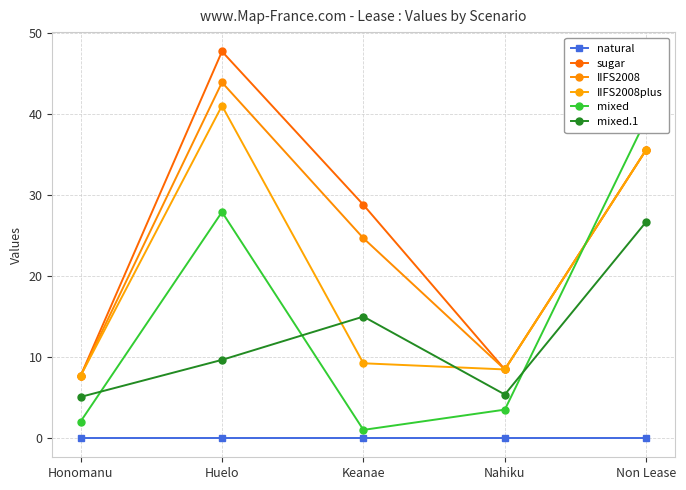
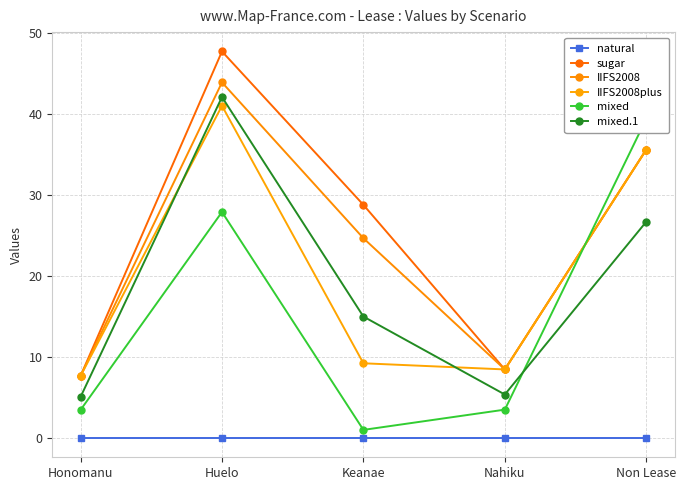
mixed, Honomanu: 2 -> 3
mixed.1, Huelo: 10 -> 42
